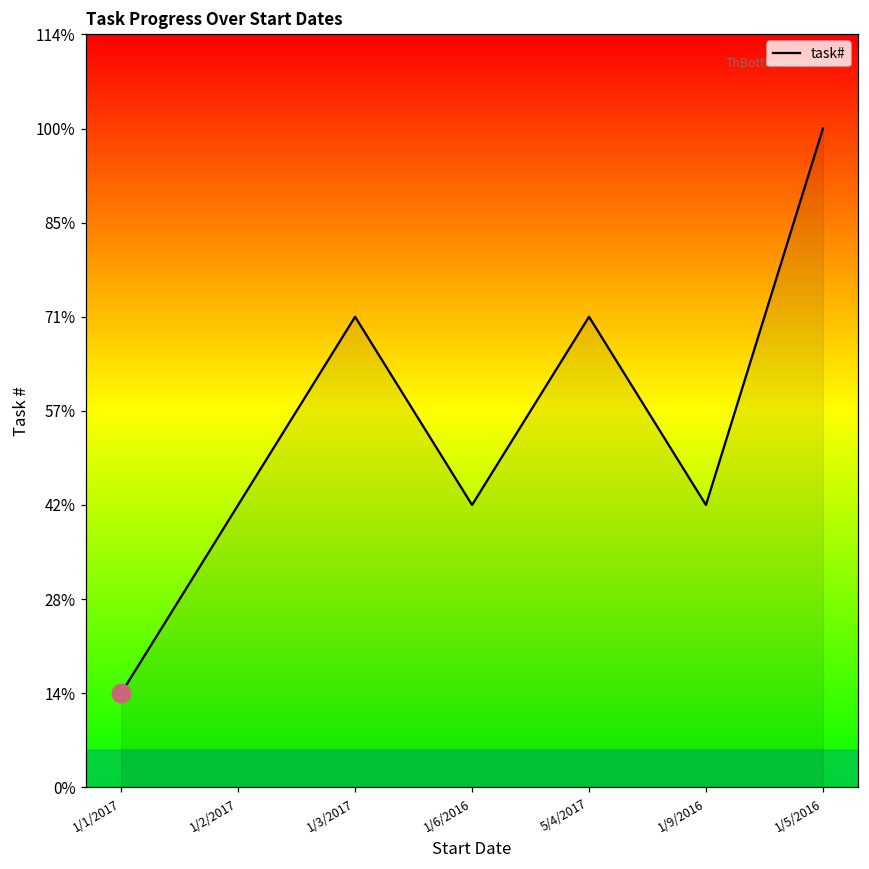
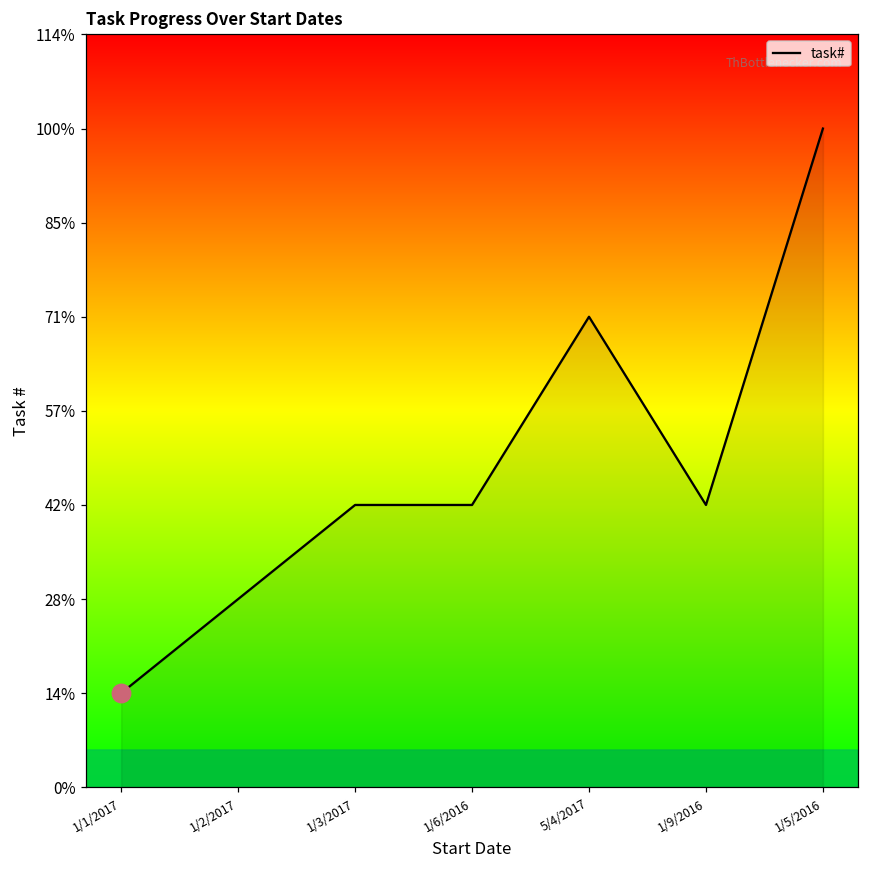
task#, 1/2/2017: 43% -> 29%
task#, 1/3/2017: 71% -> 43%
